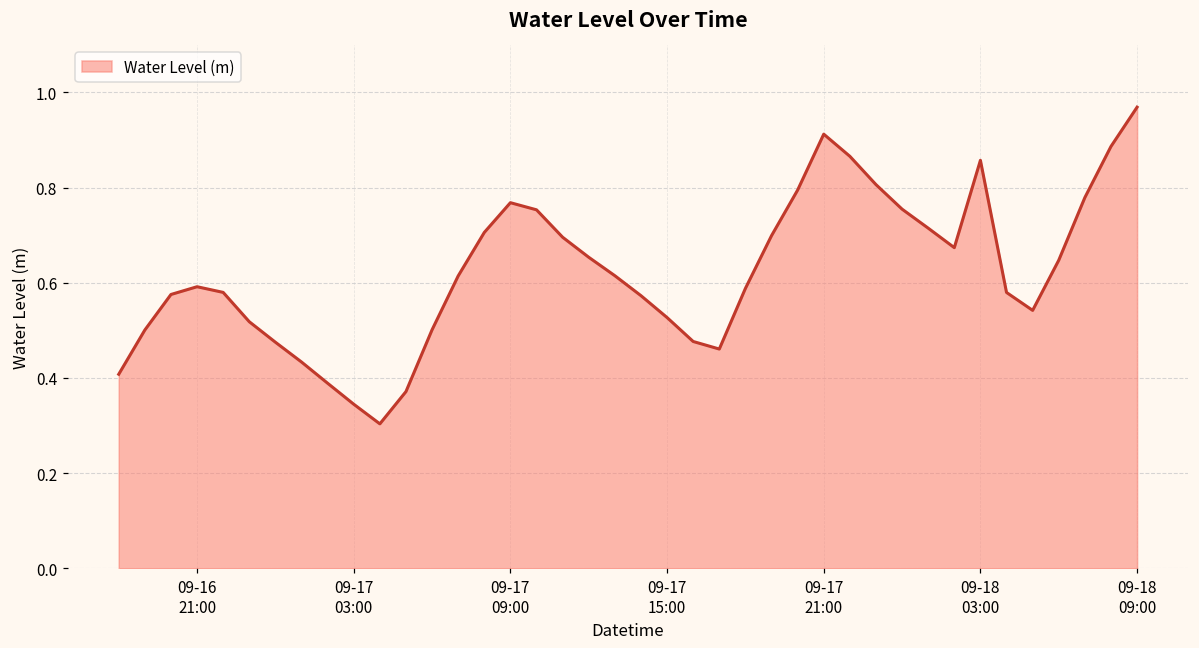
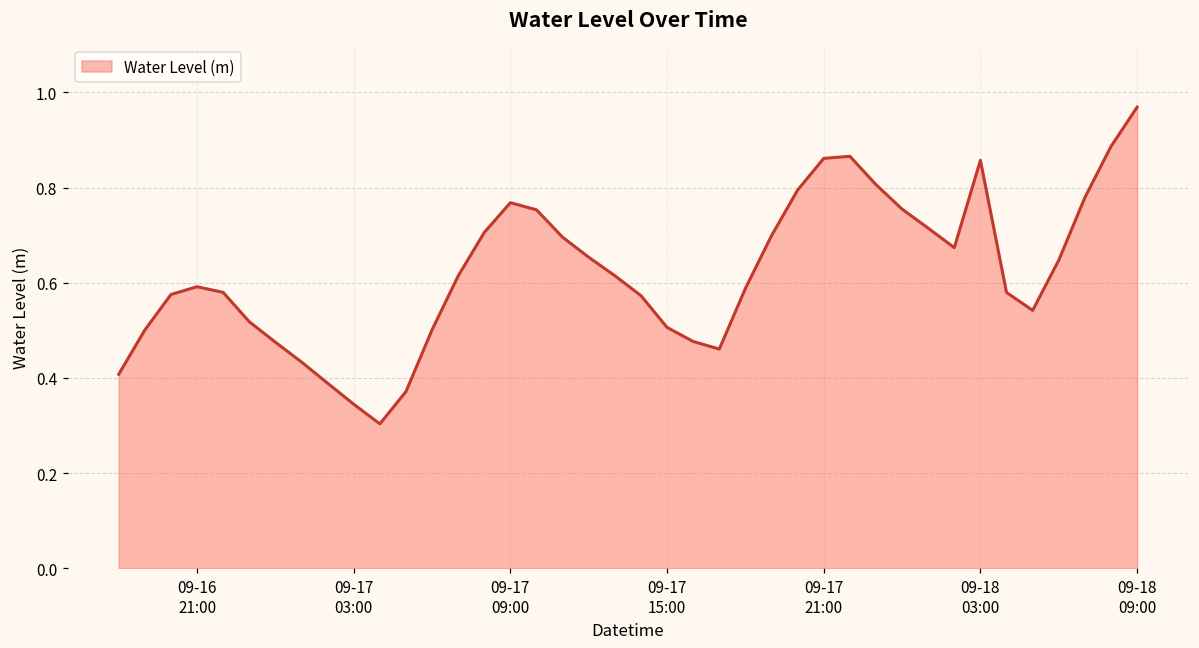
09-17 15:00: 0.53 -> 0.51
09-17 21:00: 0.91 -> 0.86
